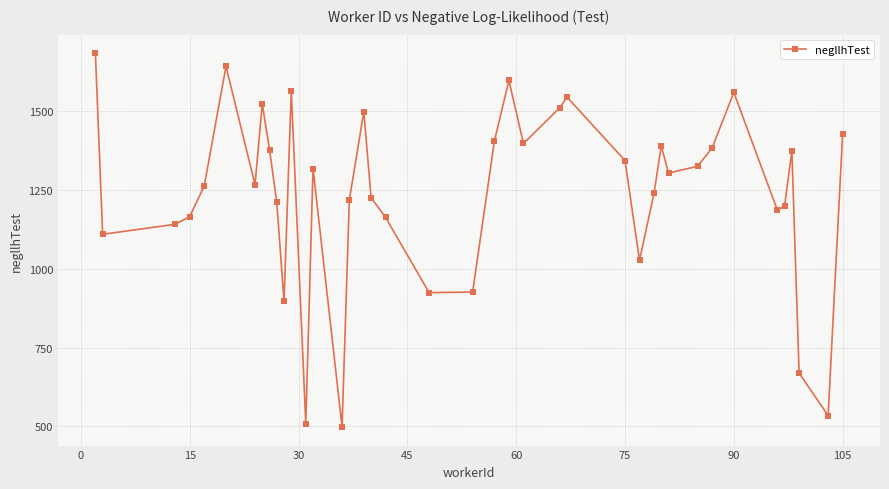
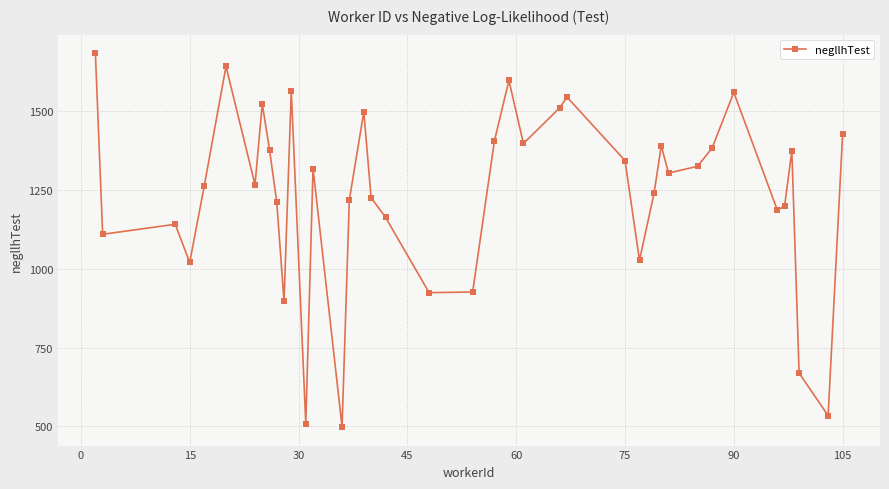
15: 1170 -> 1020
